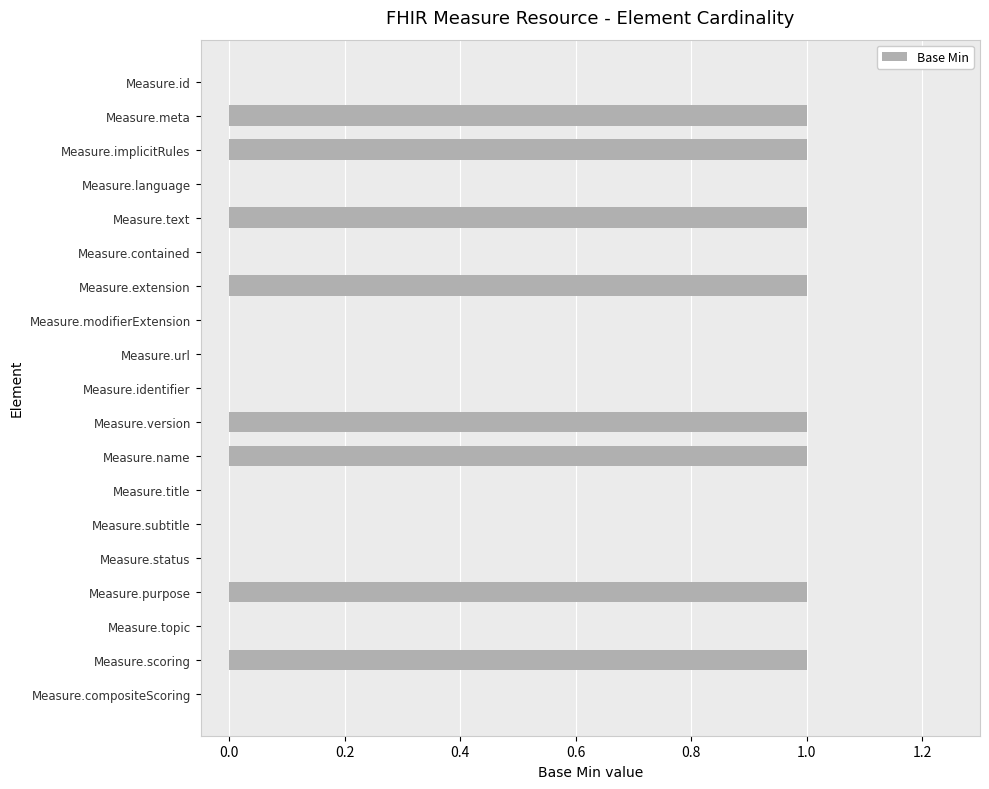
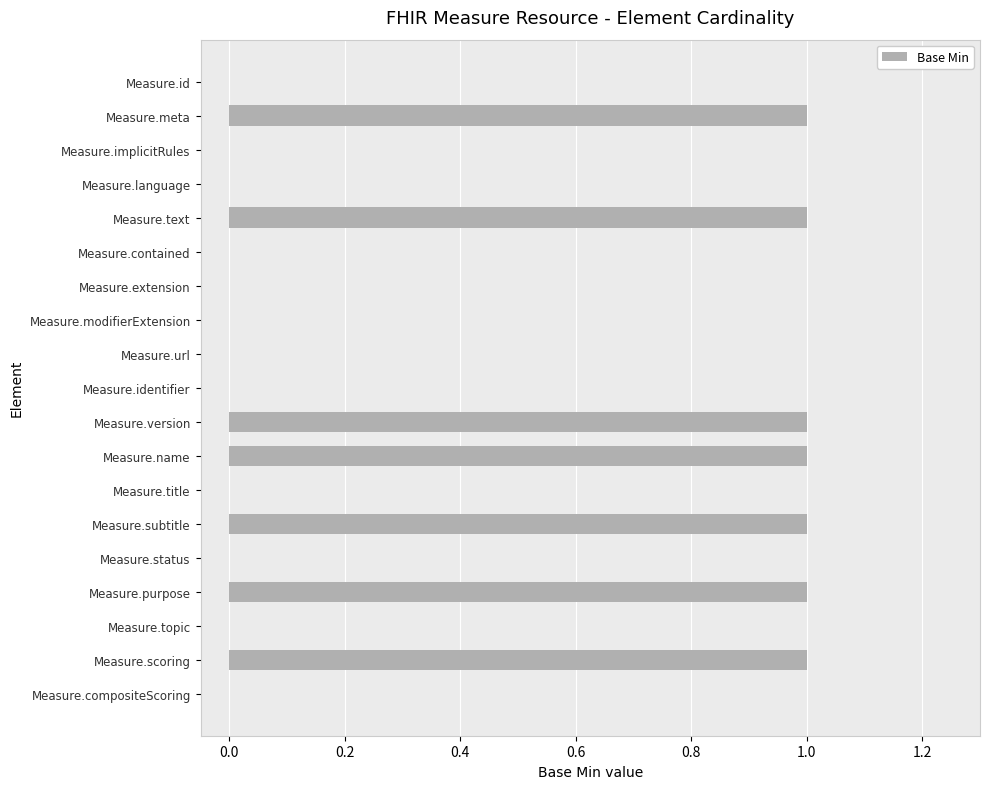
Measure.implicitRules: 1 -> 0
Measure.extension: 1 -> 0
Measure.subtitle: 0 -> 1
